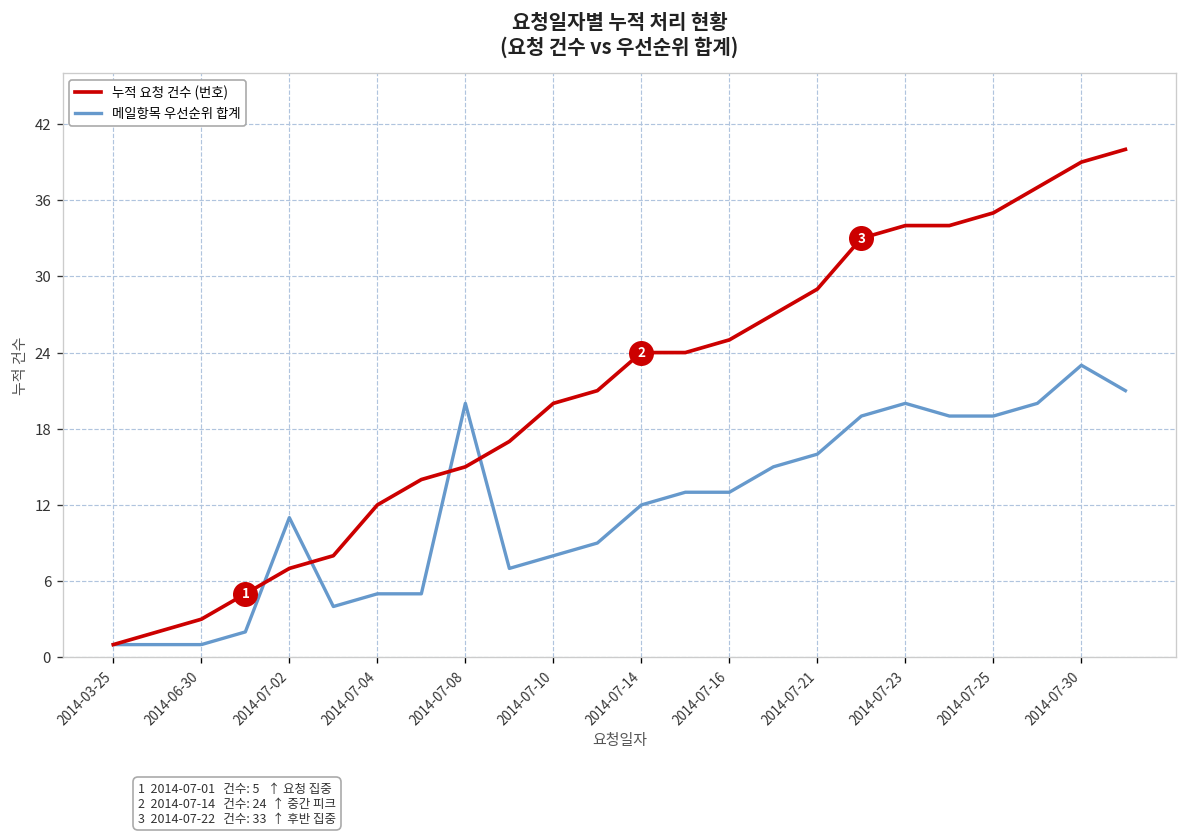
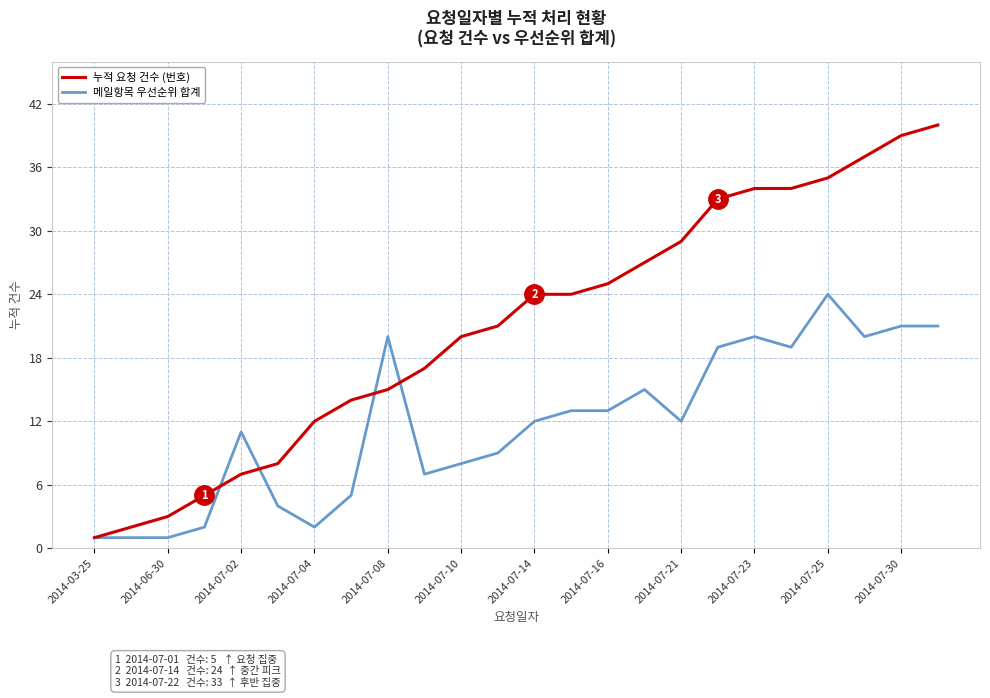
메일항목 우선순위 합계, 2014-07-04: 5 -> 2
메일항목 우선순위 합계, 2014-07-21: 16 -> 12
메일항목 우선순위 합계, 2014-07-25: 19 -> 24
메일항목 우선순위 합계, 2014-07-30: 23 -> 21
